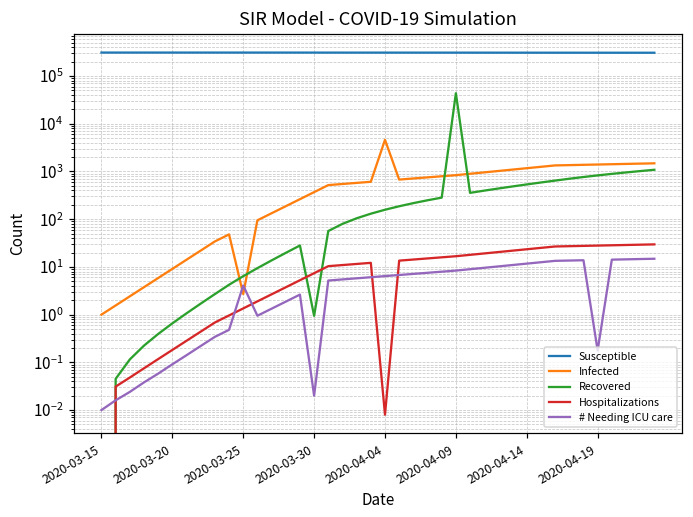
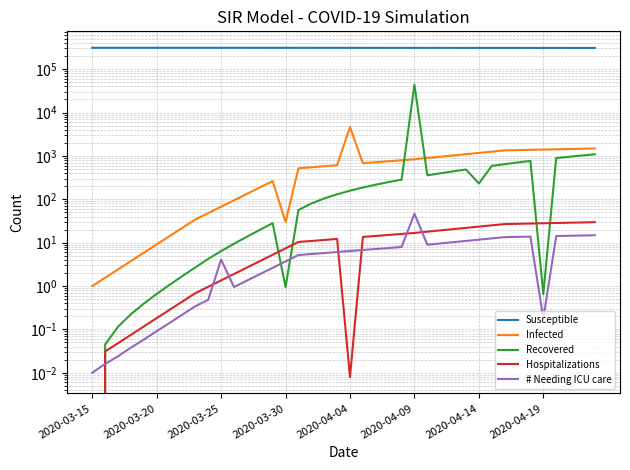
Infected, 2020-03-25: 3 -> 70
Infected, 2020-03-30: 400 -> 30
# Needing ICU care, 2020-03-30: 0.02 -> 4
# Needing ICU care, 2020-04-09: 8 -> 50
Recovered, 2020-04-14: 500 -> 200
Recovered, 2020-04-19: 800 -> 0.6
